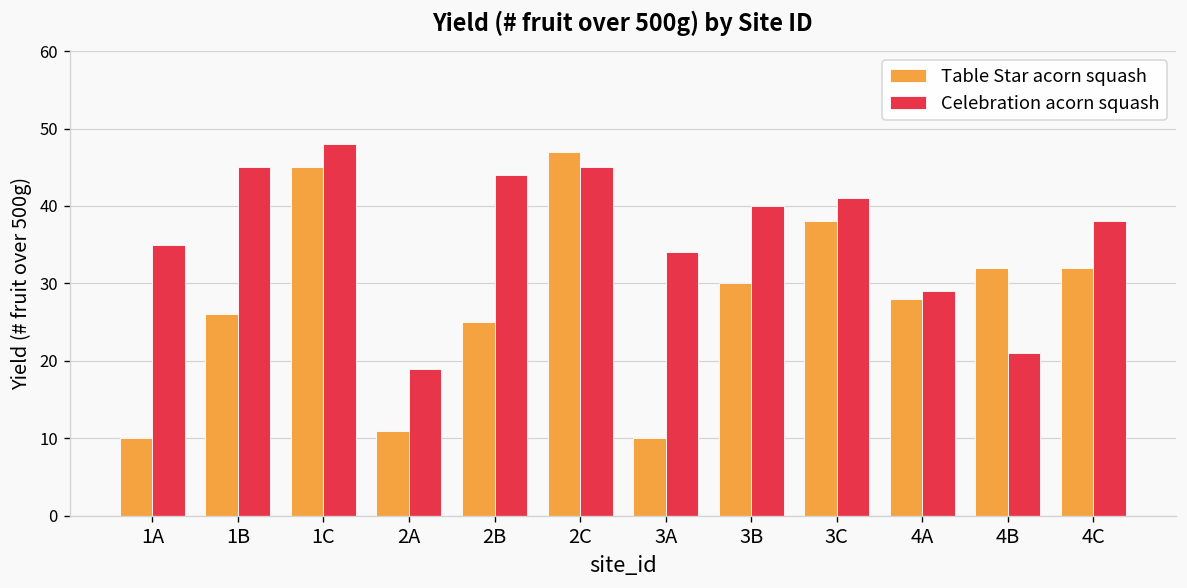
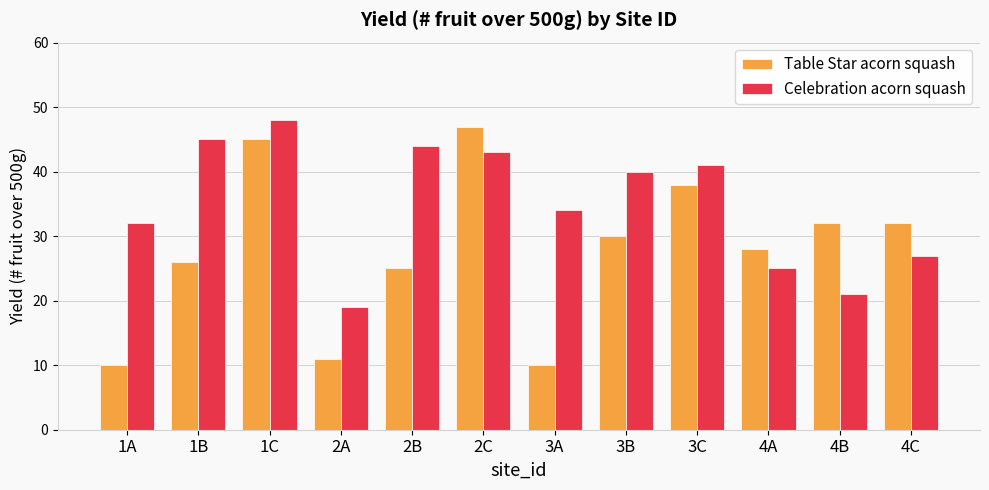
Celebration acorn squash, 1A: 35 -> 32
Celebration acorn squash, 2C: 45 -> 43
Celebration acorn squash, 4A: 29 -> 25
Celebration acorn squash, 4C: 38 -> 27
